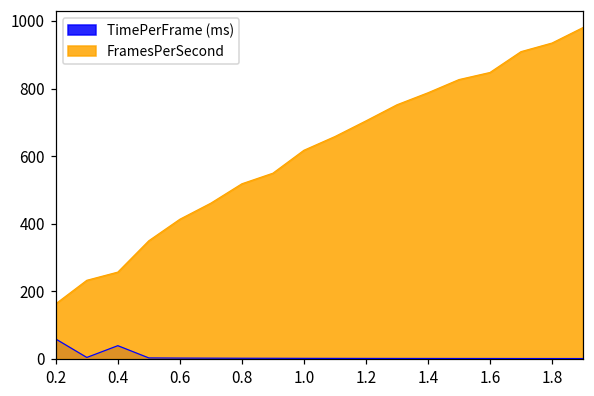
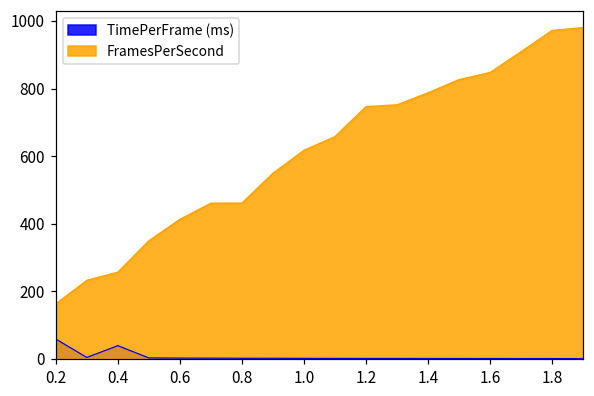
FramesPerSecond, 0.8: 520 -> 460
FramesPerSecond, 1.2: 700 -> 750
FramesPerSecond, 1.8: 930 -> 970
